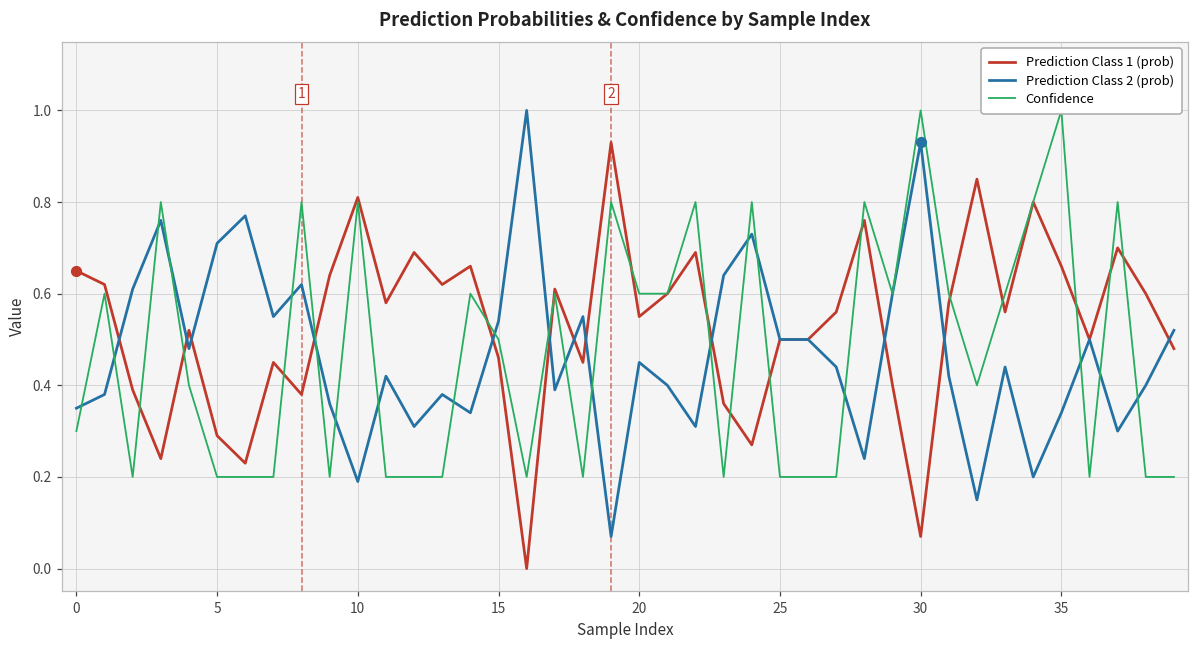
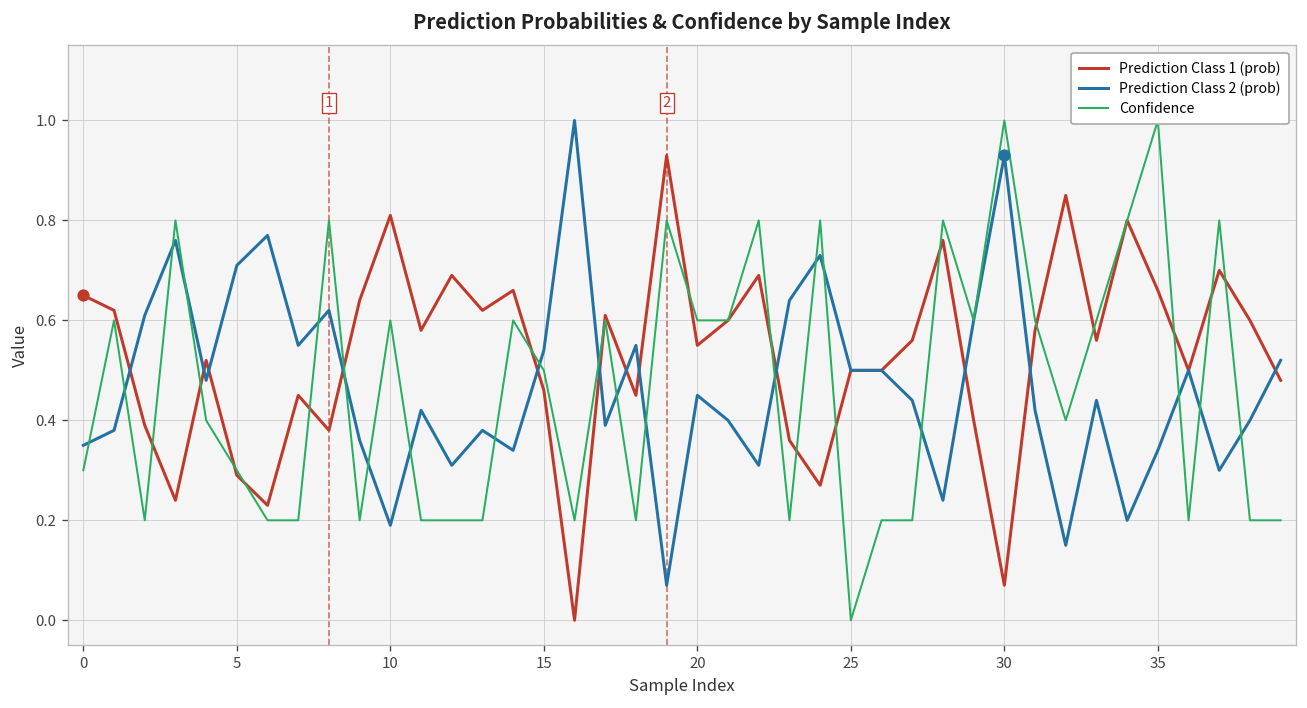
Confidence, 5: 0.2 -> 0.3
Confidence, 10: 0.8 -> 0.6
Confidence, 25: 0.2 -> 0.0
